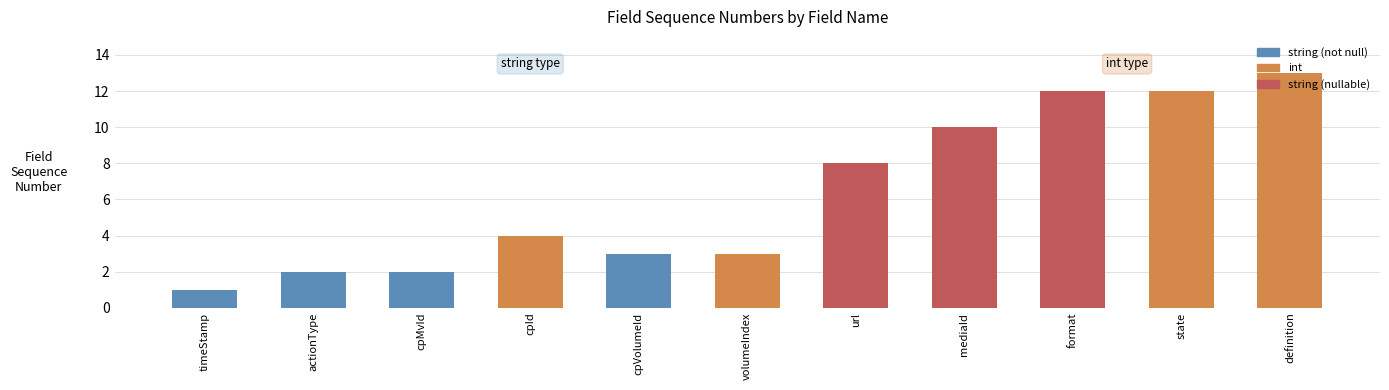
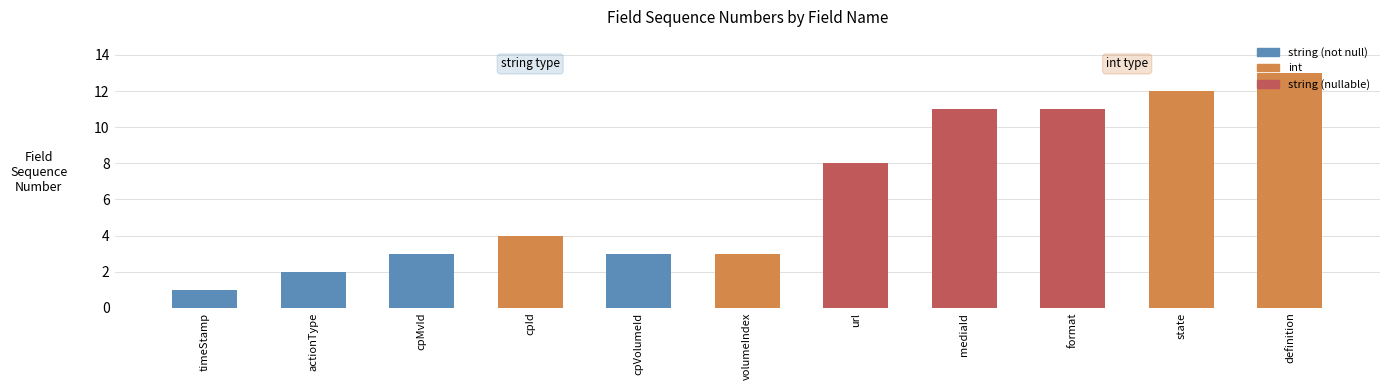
cpMvId: 2 -> 3
mediaId: 10 -> 11
format: 12 -> 11
